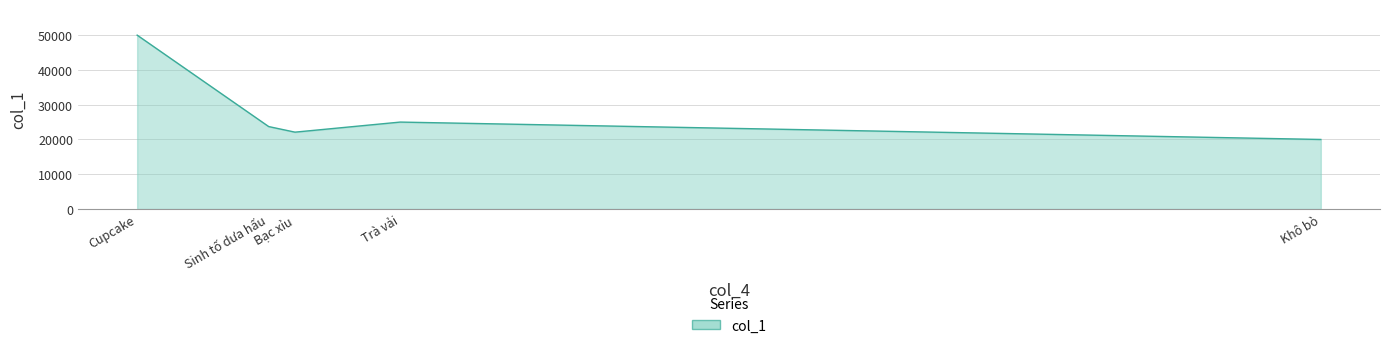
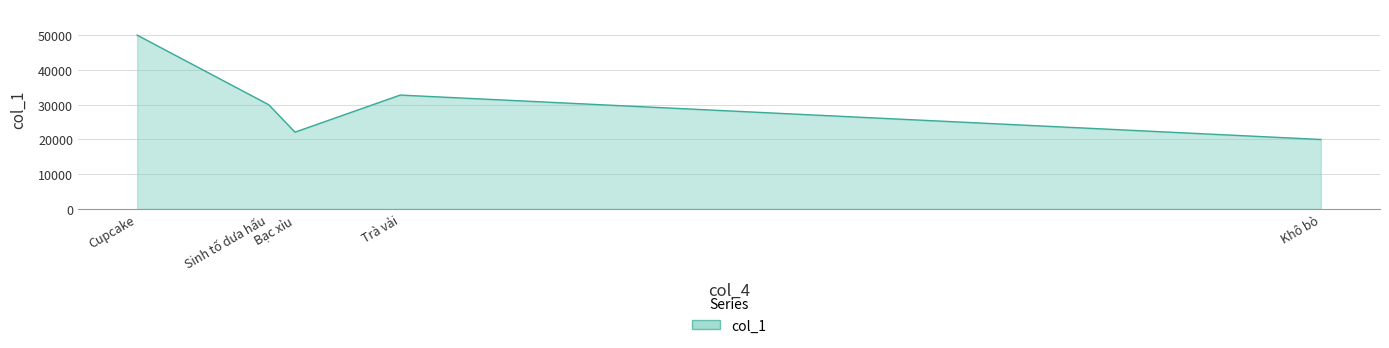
Sinh tố dưa hấu: 24000 -> 30000
Trà vải: 25000 -> 33000
